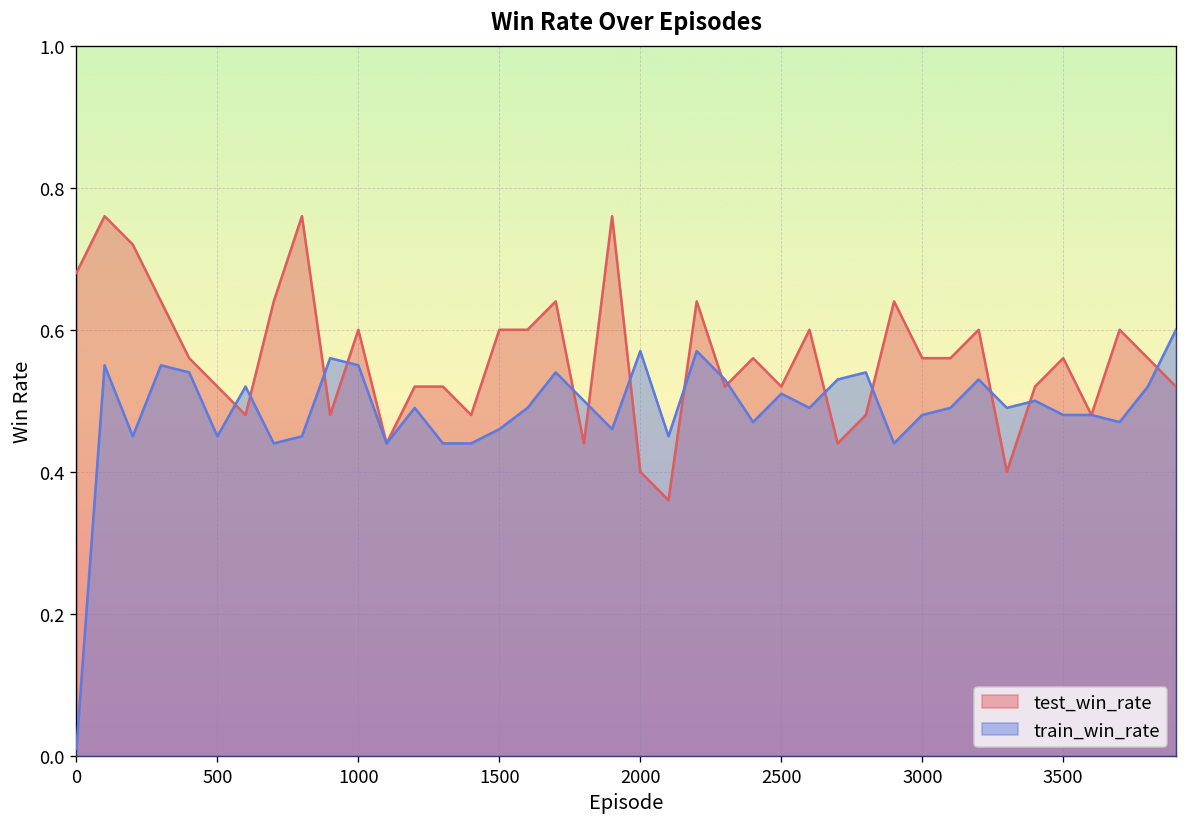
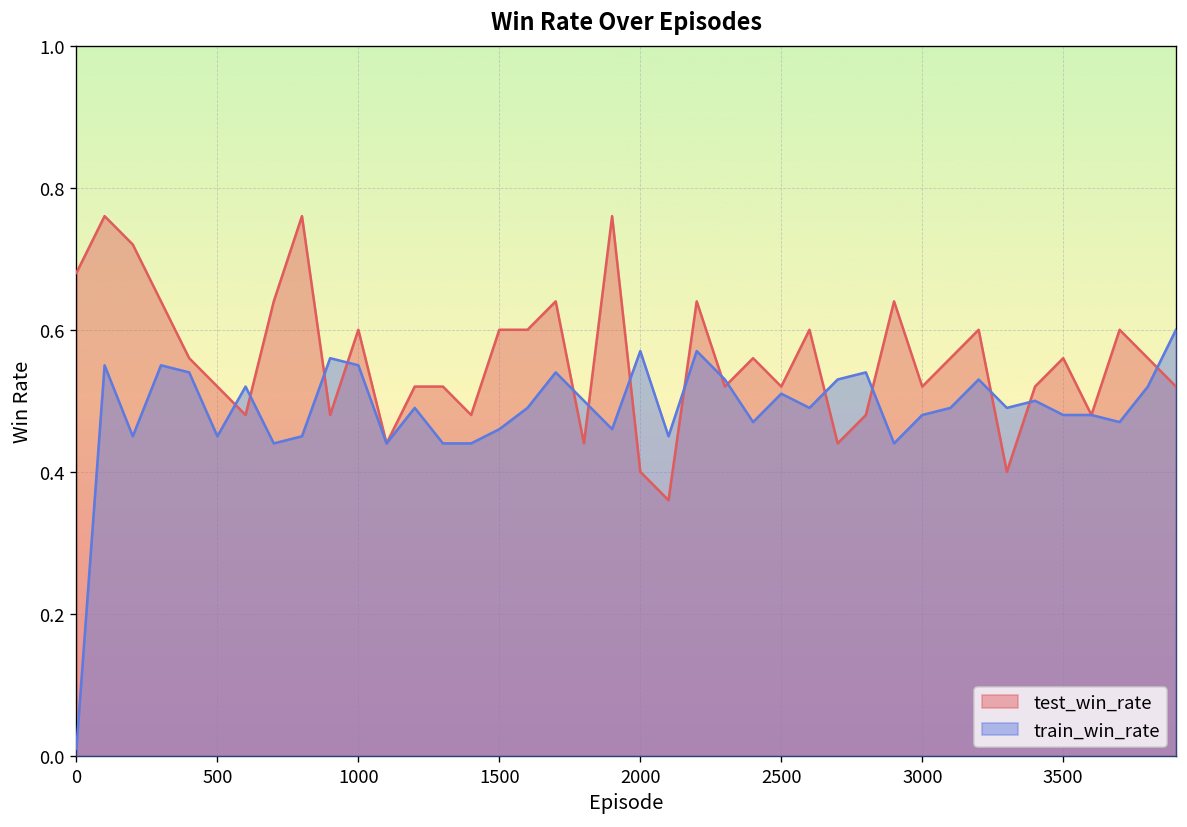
test_win_rate, 3000: 0.56 -> 0.52
